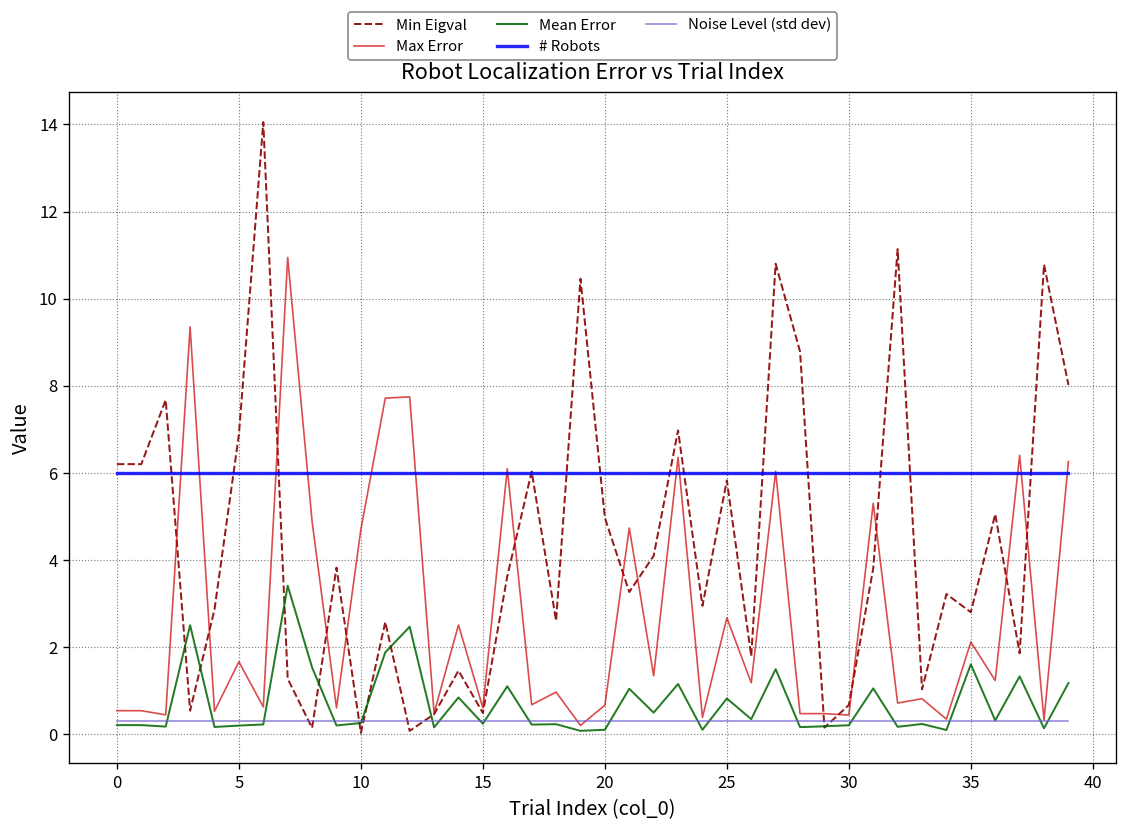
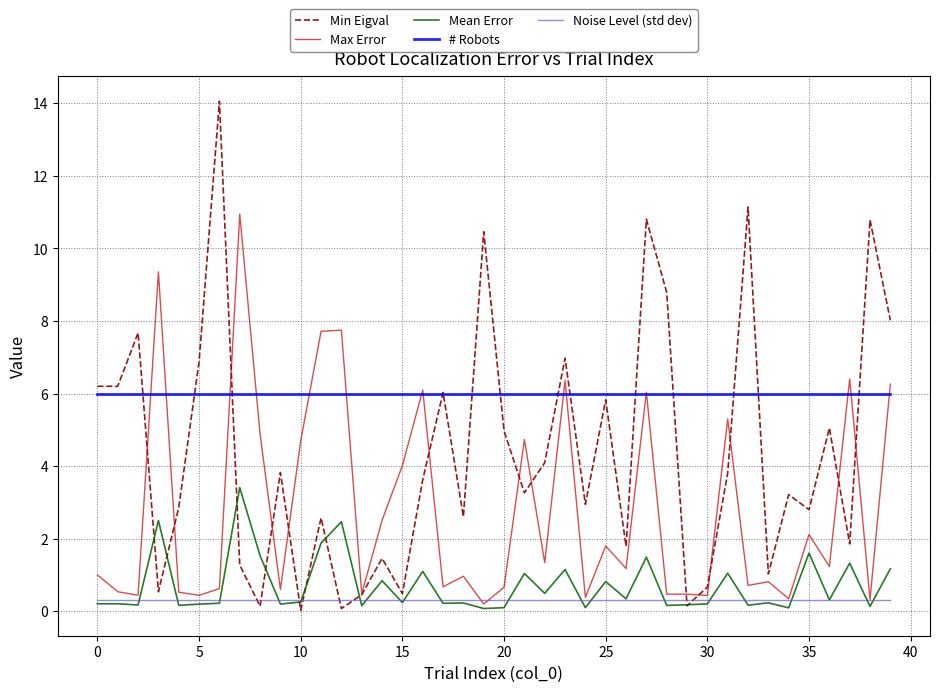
Max Error, 0: 0.5 -> 1.0
Max Error, 5: 1.7 -> 0.4
Max Error, 15: 0.6 -> 4.0
Max Error, 25: 2.7 -> 1.8
